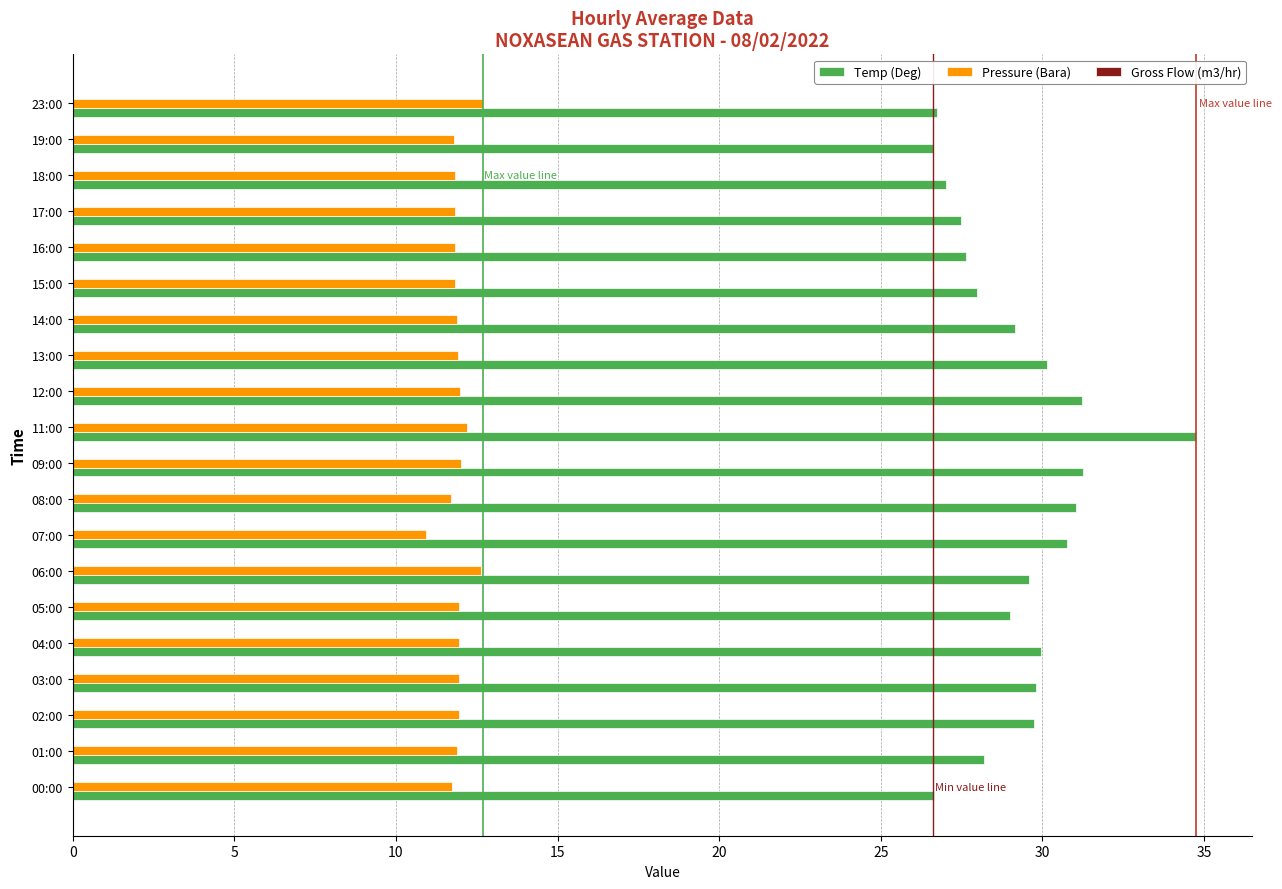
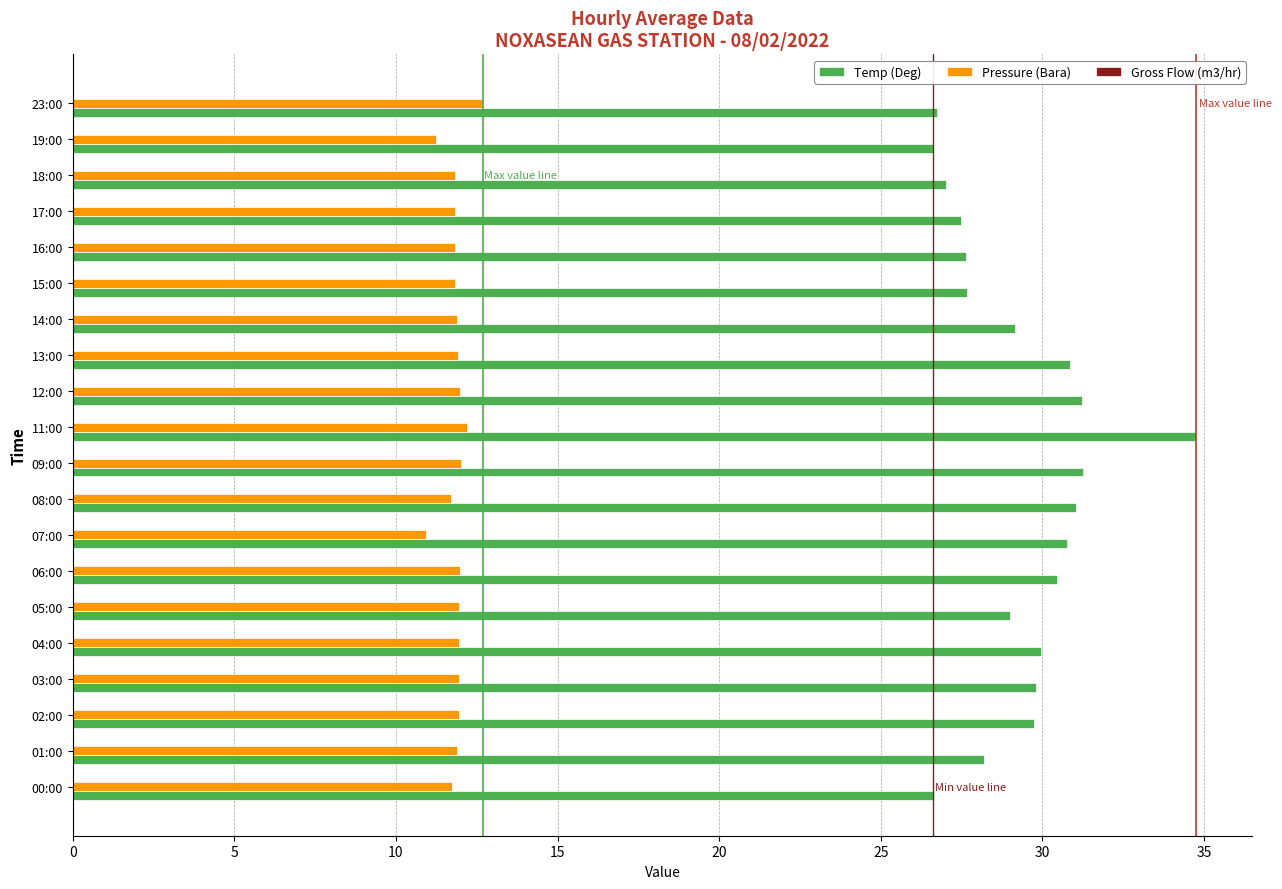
Pressure (Bara), 19:00: 11.8 -> 11.2
Temp (Deg), 15:00: 28.0 -> 27.7
Temp (Deg), 13:00: 30.1 -> 30.9
Pressure (Bara), 06:00: 12.6 -> 12.0
Temp (Deg), 06:00: 29.6 -> 30.5
